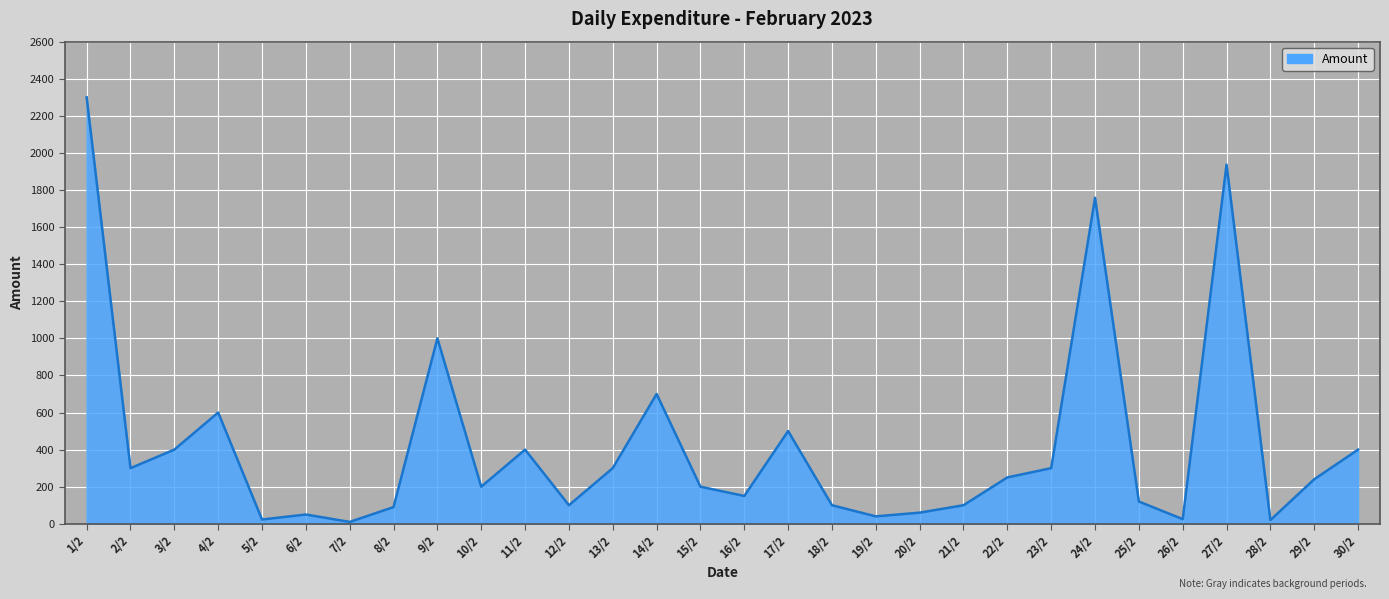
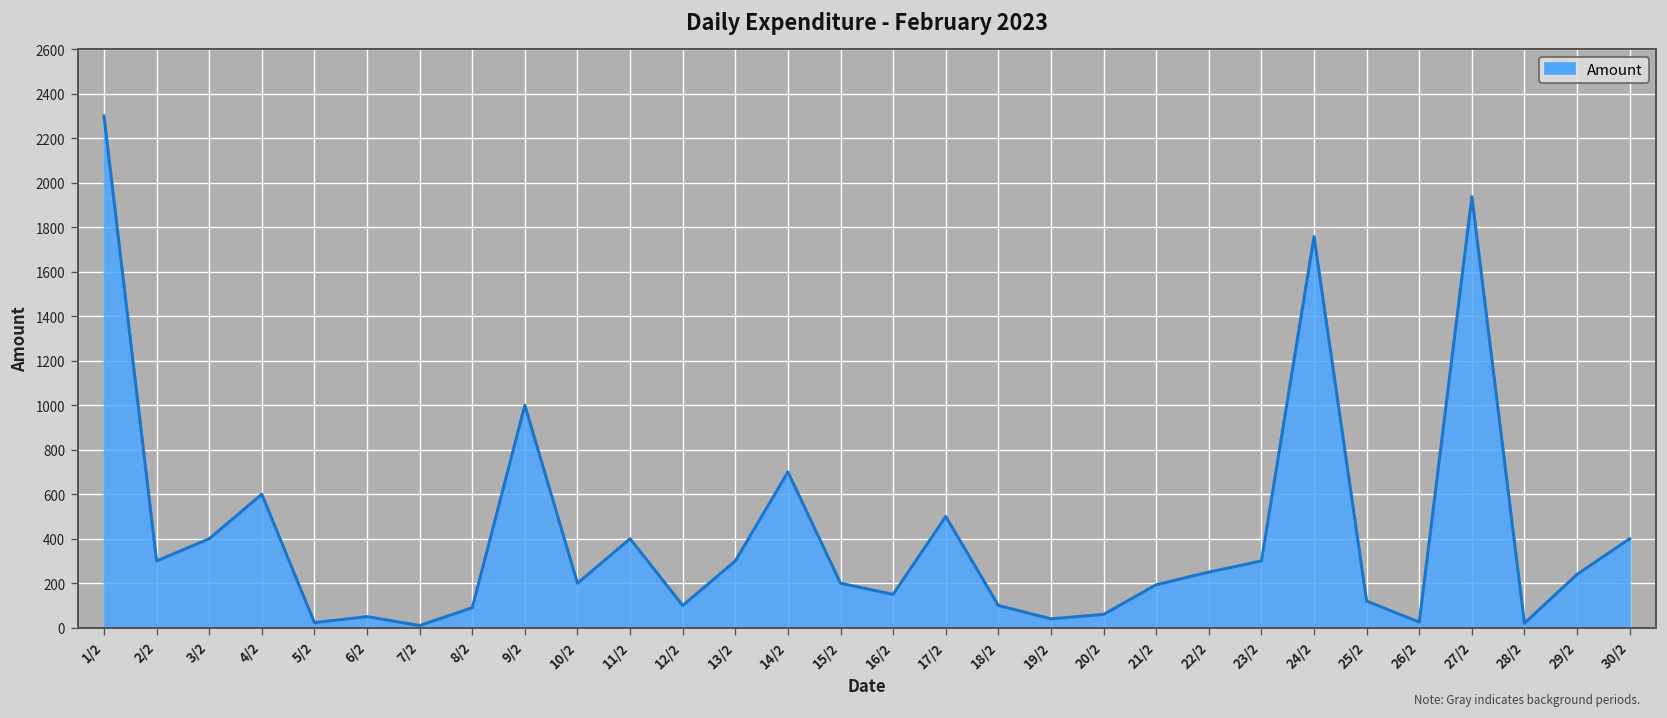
21/2: 100 -> 190
